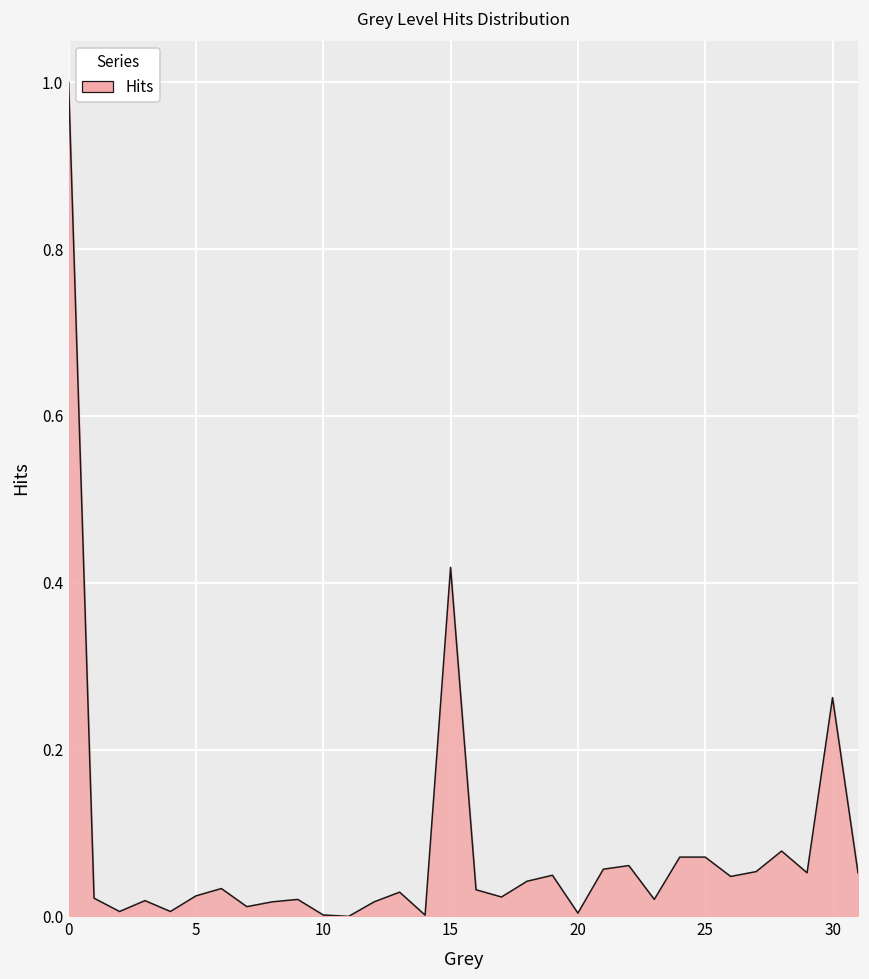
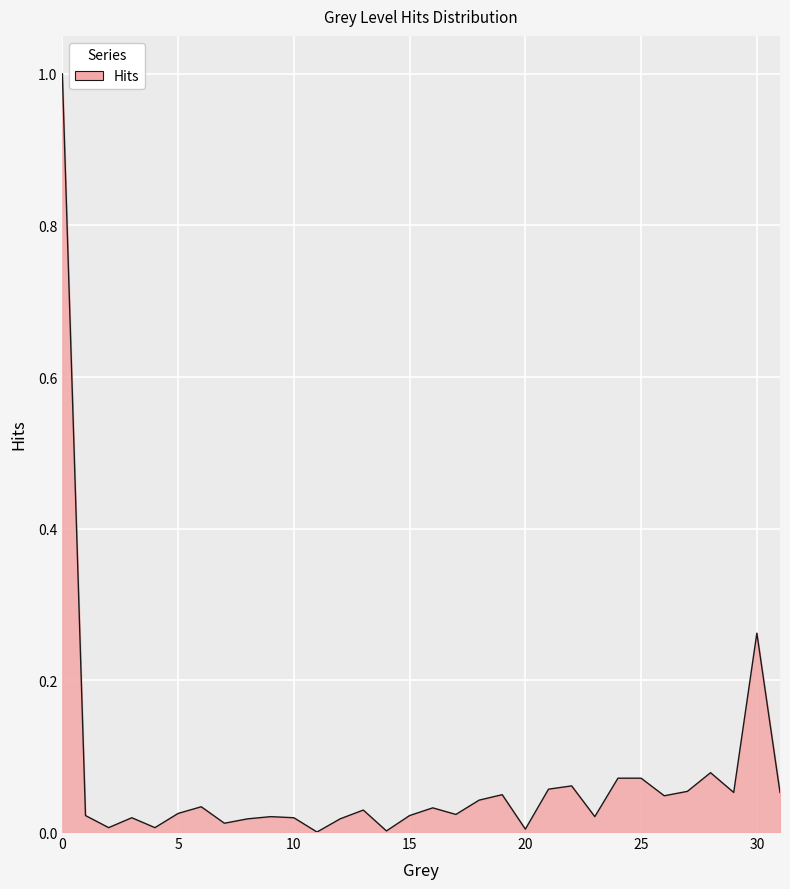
10: 0.00 -> 0.02
15: 0.42 -> 0.02
